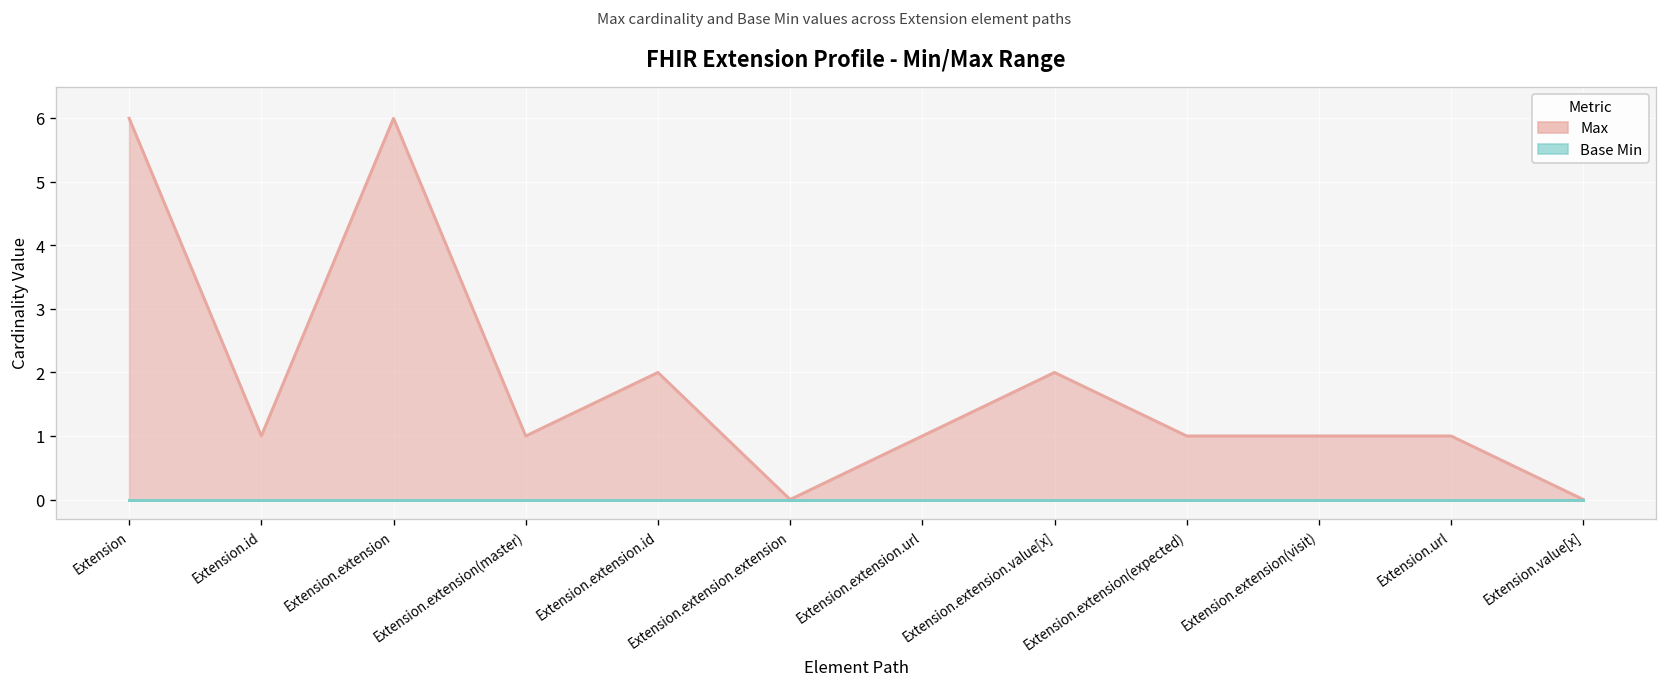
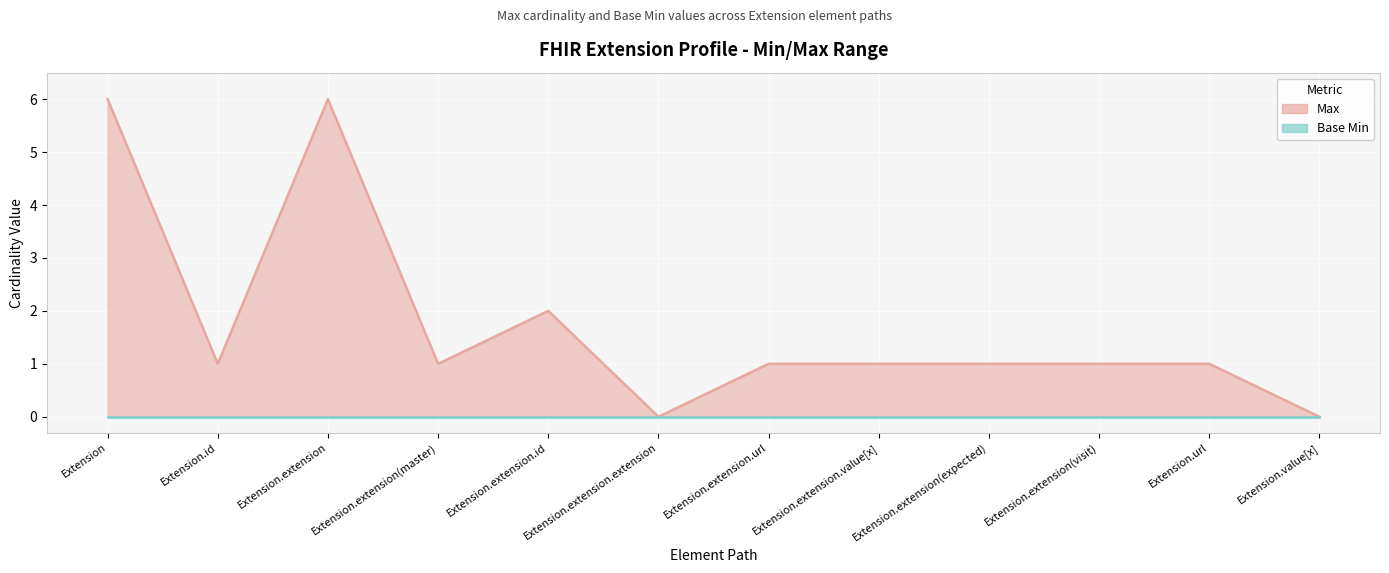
Max, Extension.extension.value[x]: 2 -> 1
